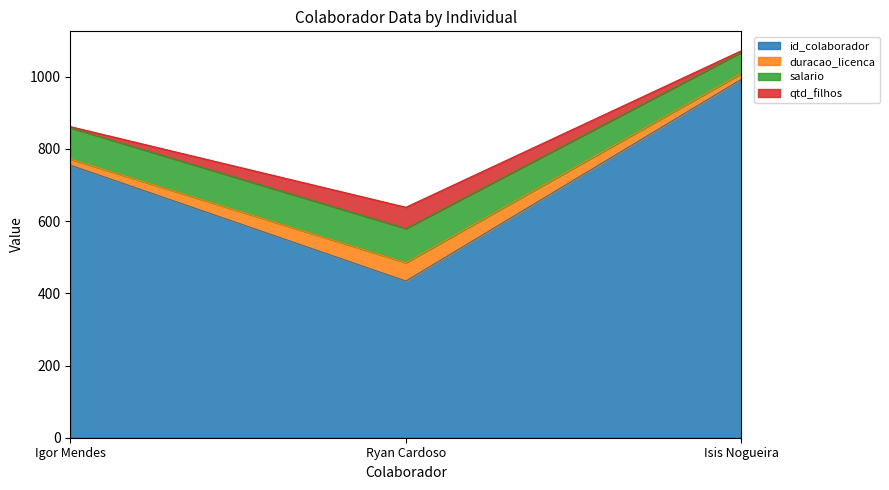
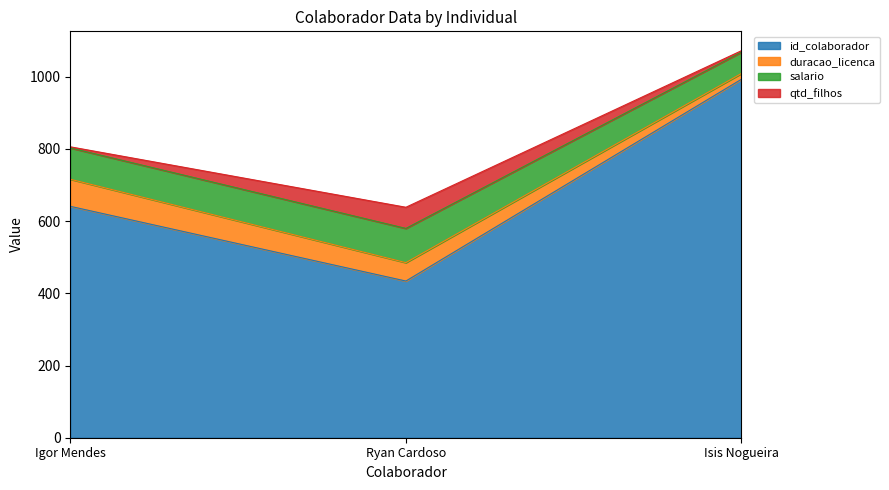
id_colaborador, Igor Mendes: 760 -> 640
duracao_licenca, Igor Mendes: 20 -> 80
